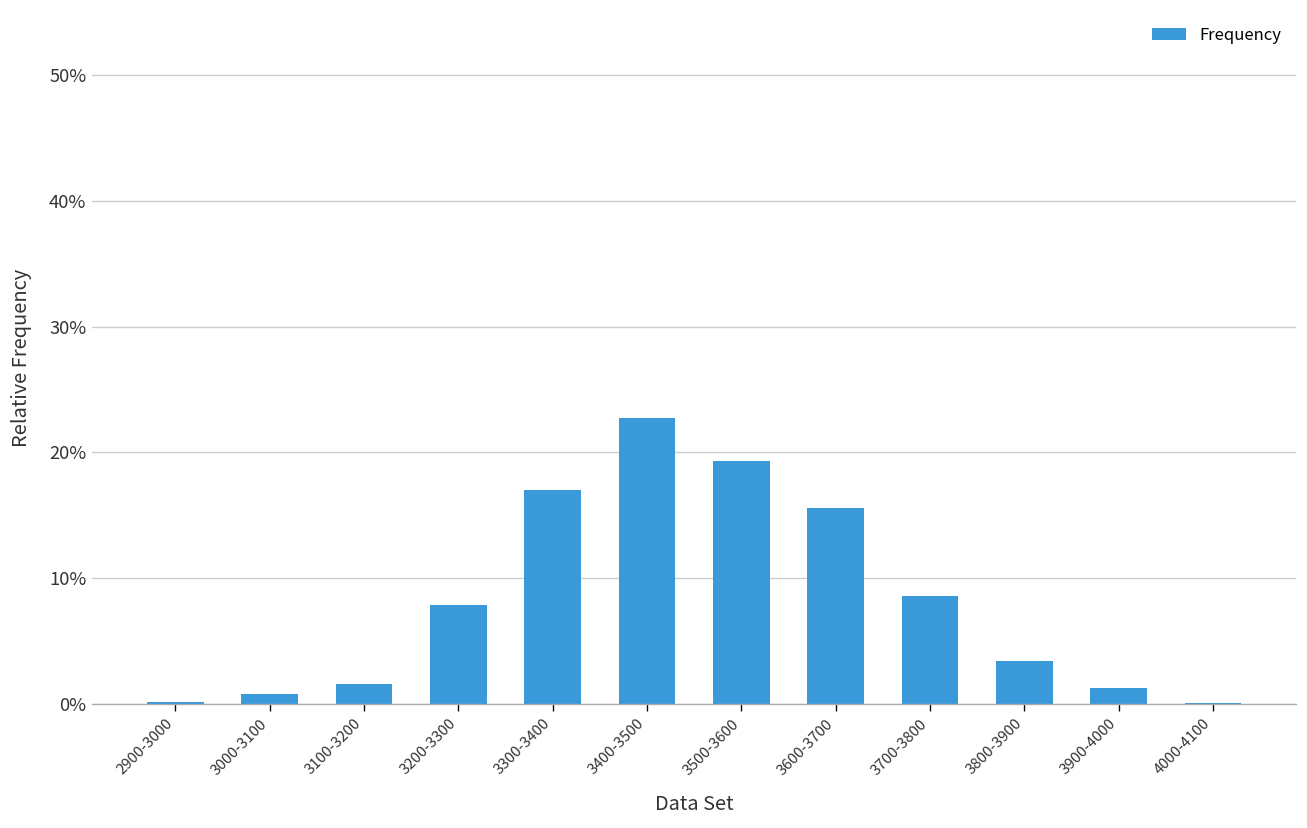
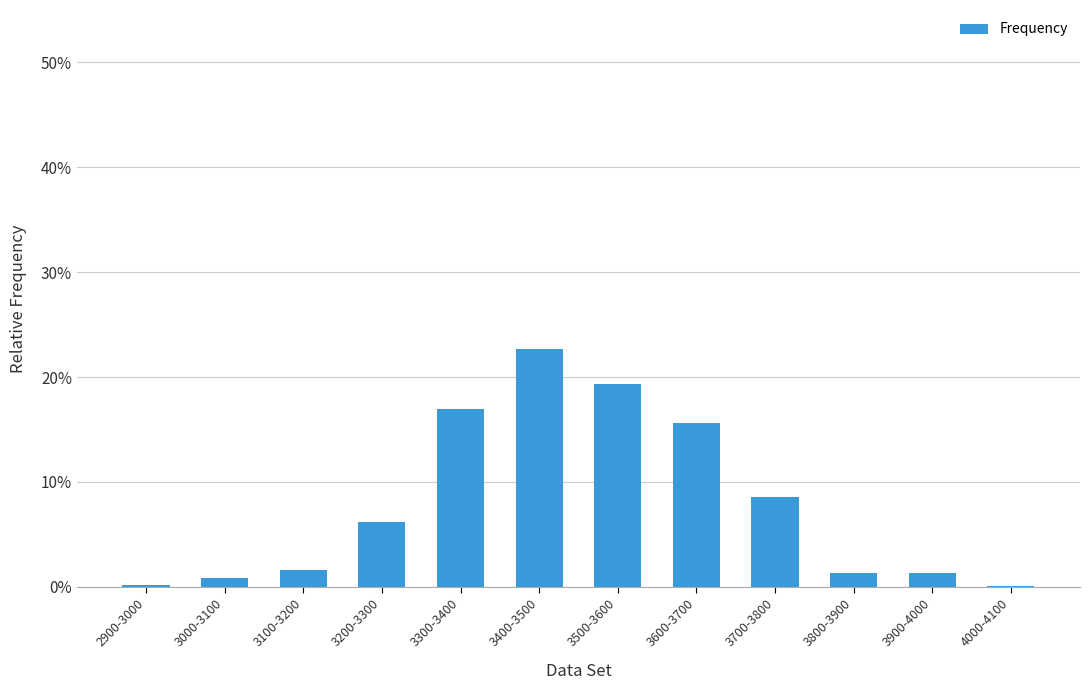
3200-3300: 7.9% -> 6.2%
3800-3900: 3.4% -> 1.3%
